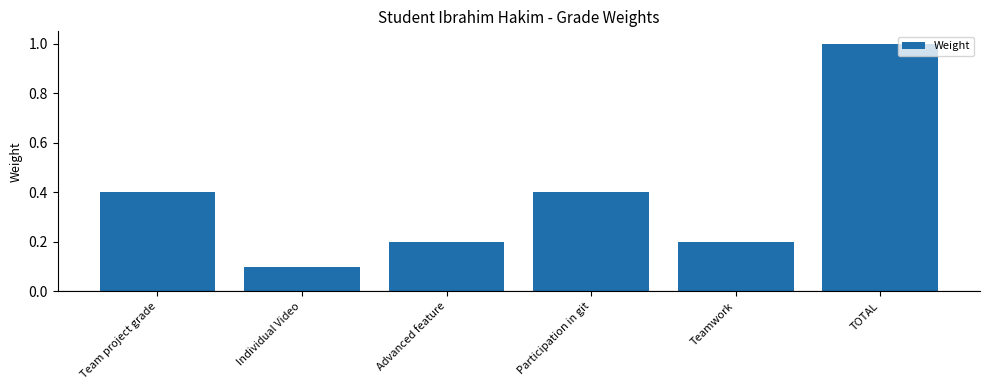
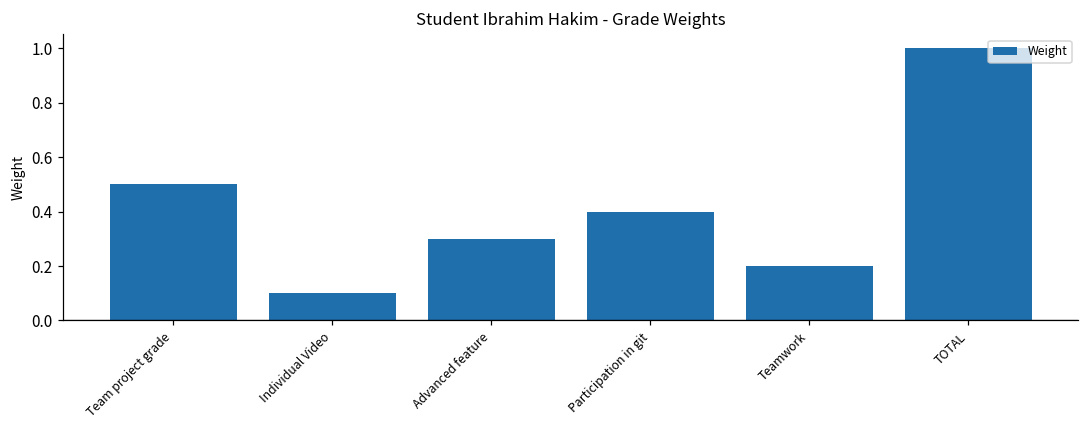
Team project grade: 0.4 -> 0.5
Advanced feature: 0.2 -> 0.3
